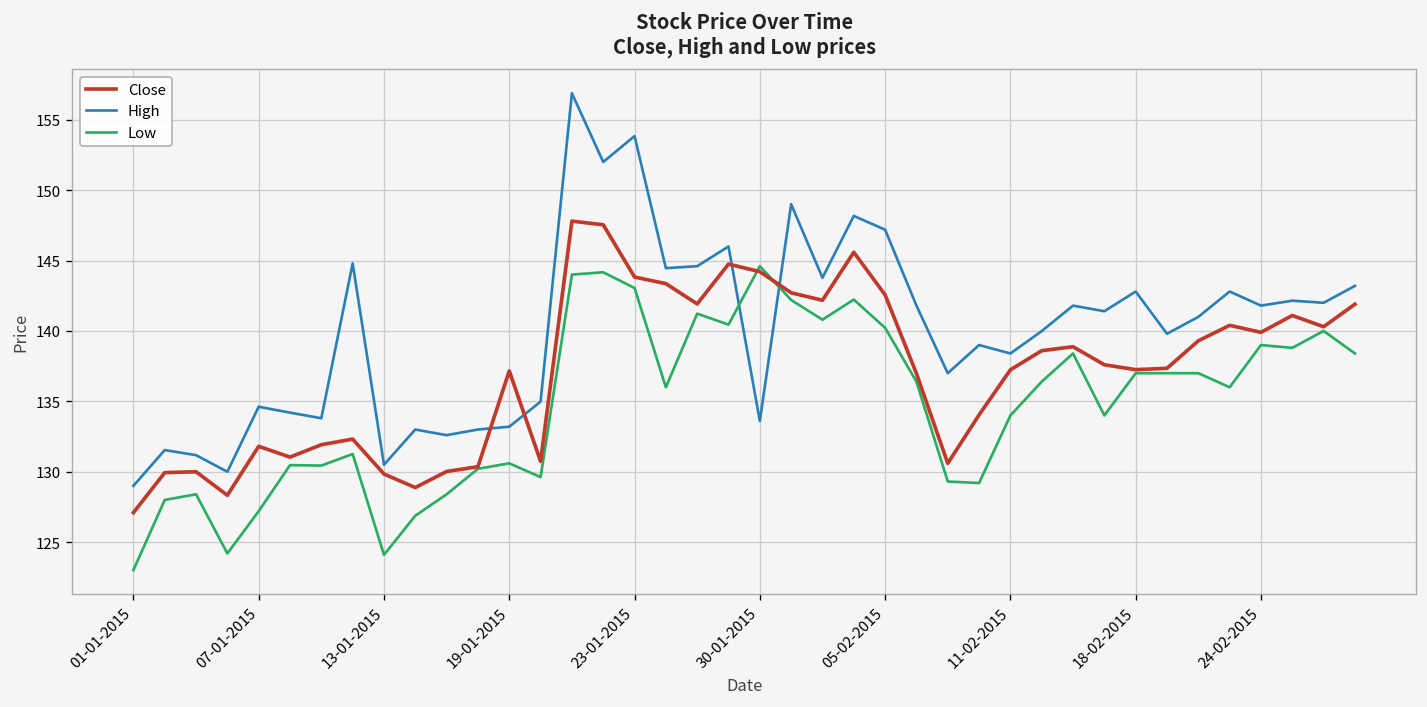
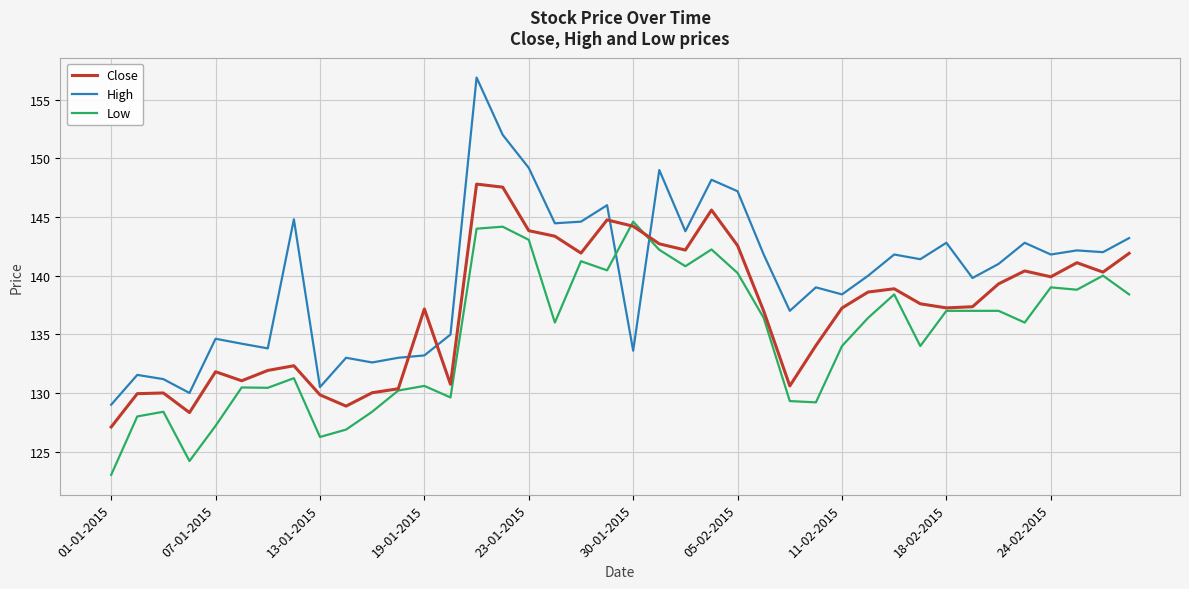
Low, 13-01-2015: 124.1 -> 126.3
High, 23-01-2015: 153.8 -> 149.2
